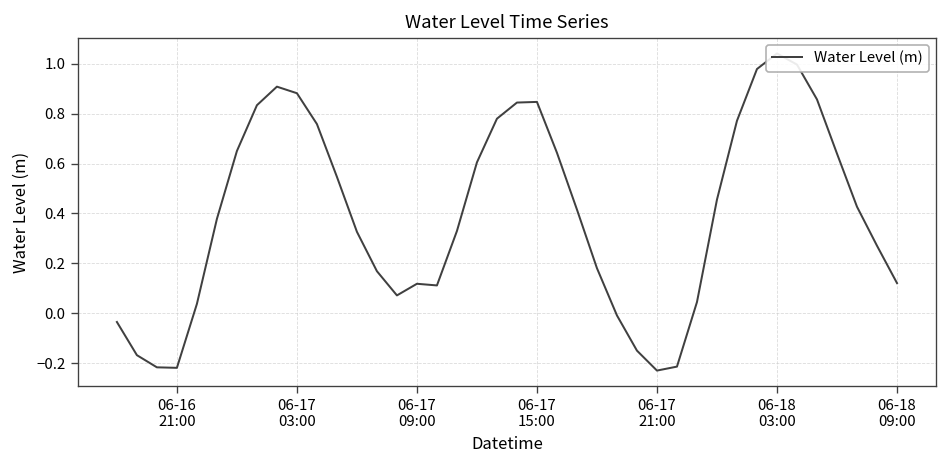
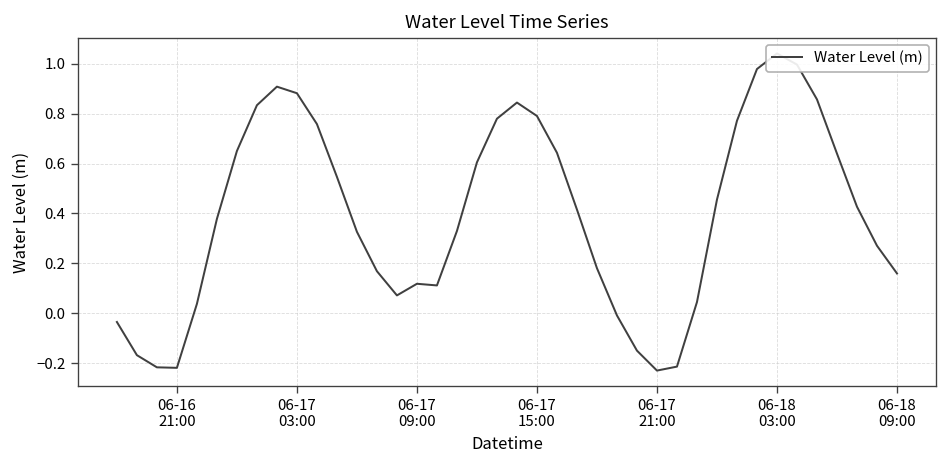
06-17 15:00: 0.85 -> 0.79
06-18 09:00: 0.12 -> 0.16
